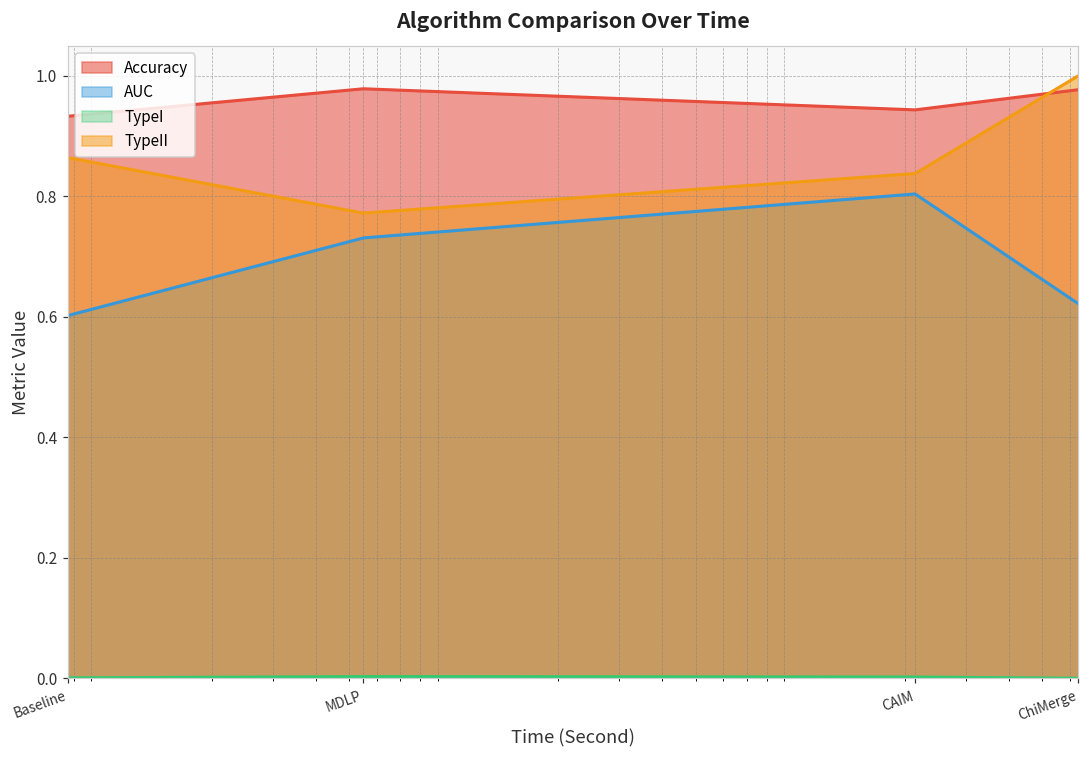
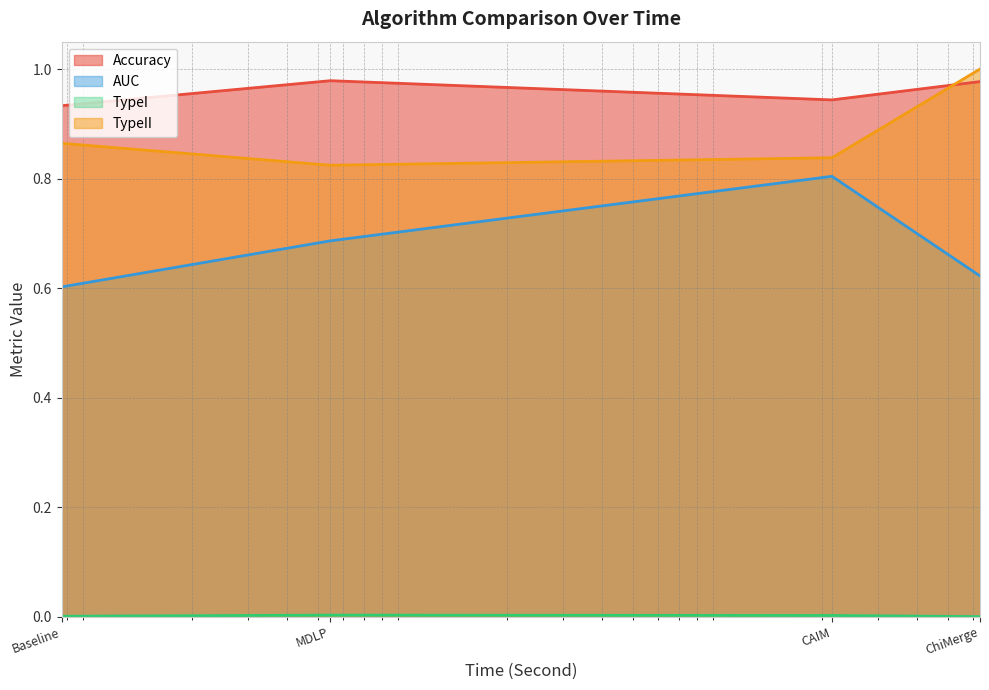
AUC, MDLP: 0.73 -> 0.69
TypeII, MDLP: 0.77 -> 0.82
